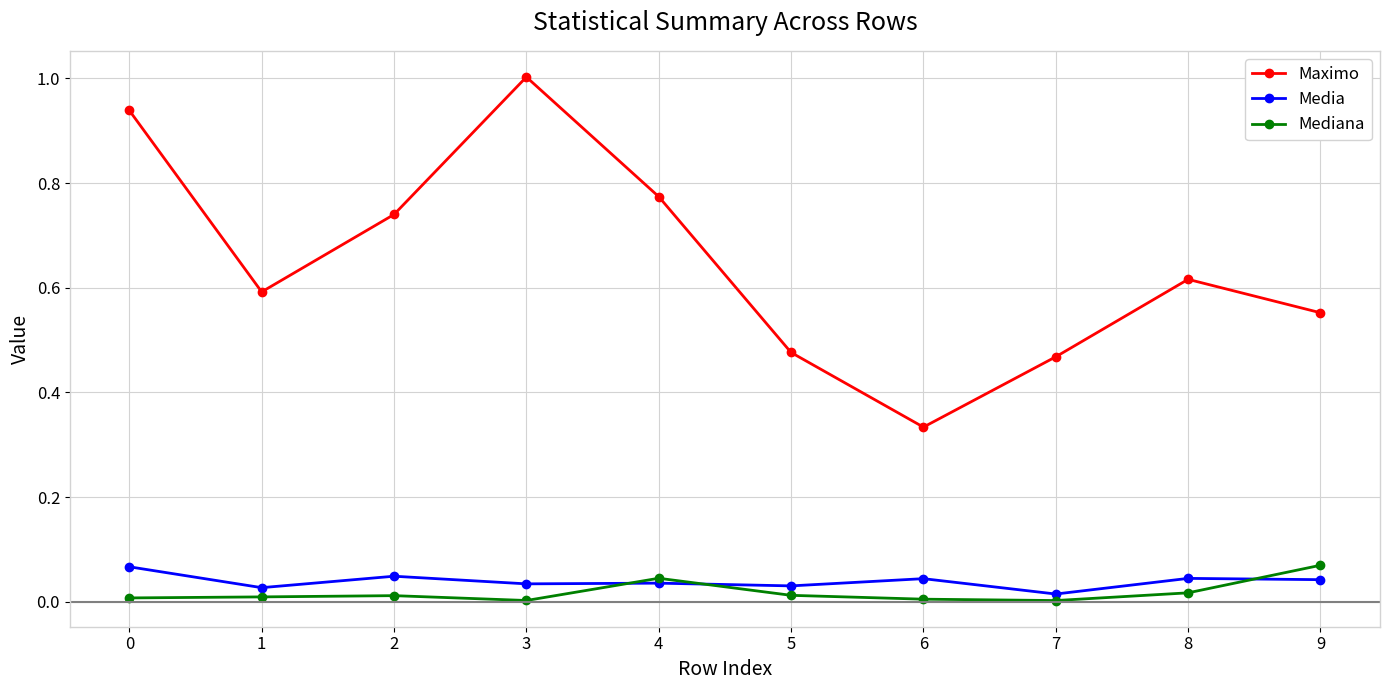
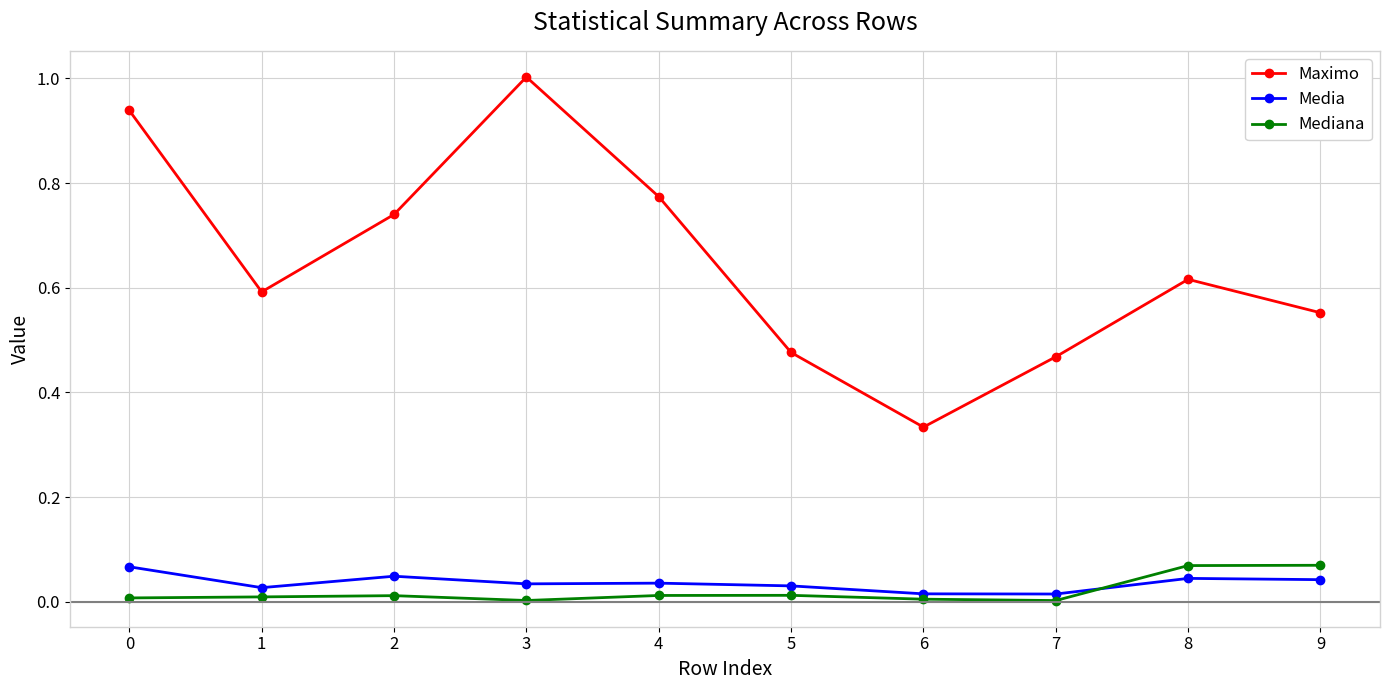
Mediana, 4: 0.05 -> 0.01
Media, 6: 0.04 -> 0.02
Mediana, 8: 0.02 -> 0.07
